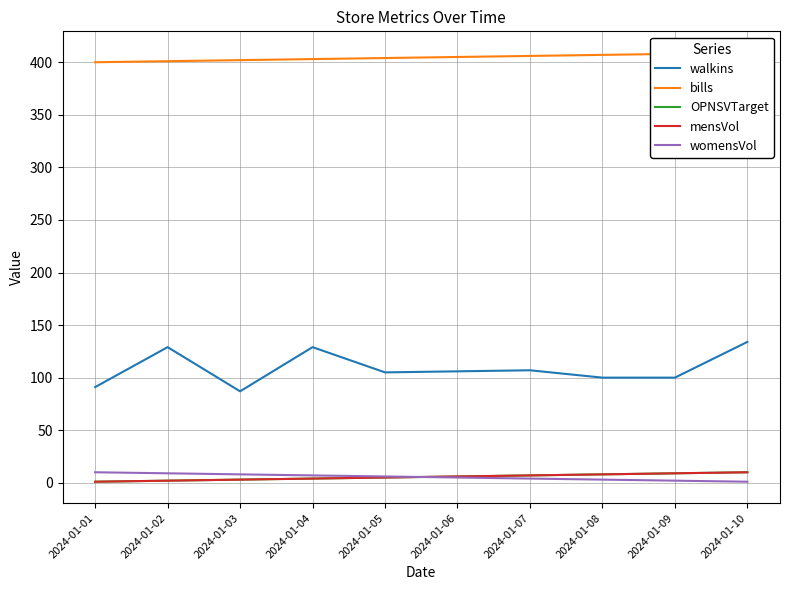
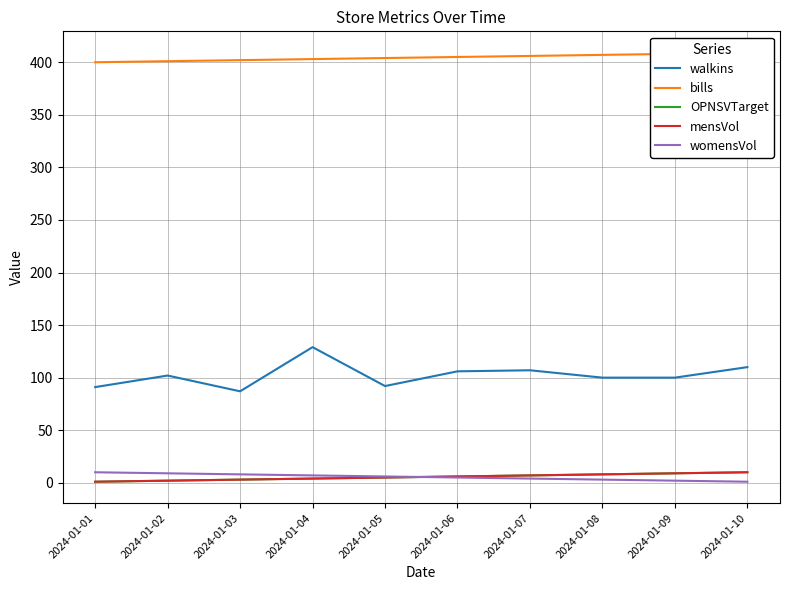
walkins, 2024-01-02: 129 -> 102
walkins, 2024-01-05: 105 -> 92
walkins, 2024-01-10: 134 -> 110
